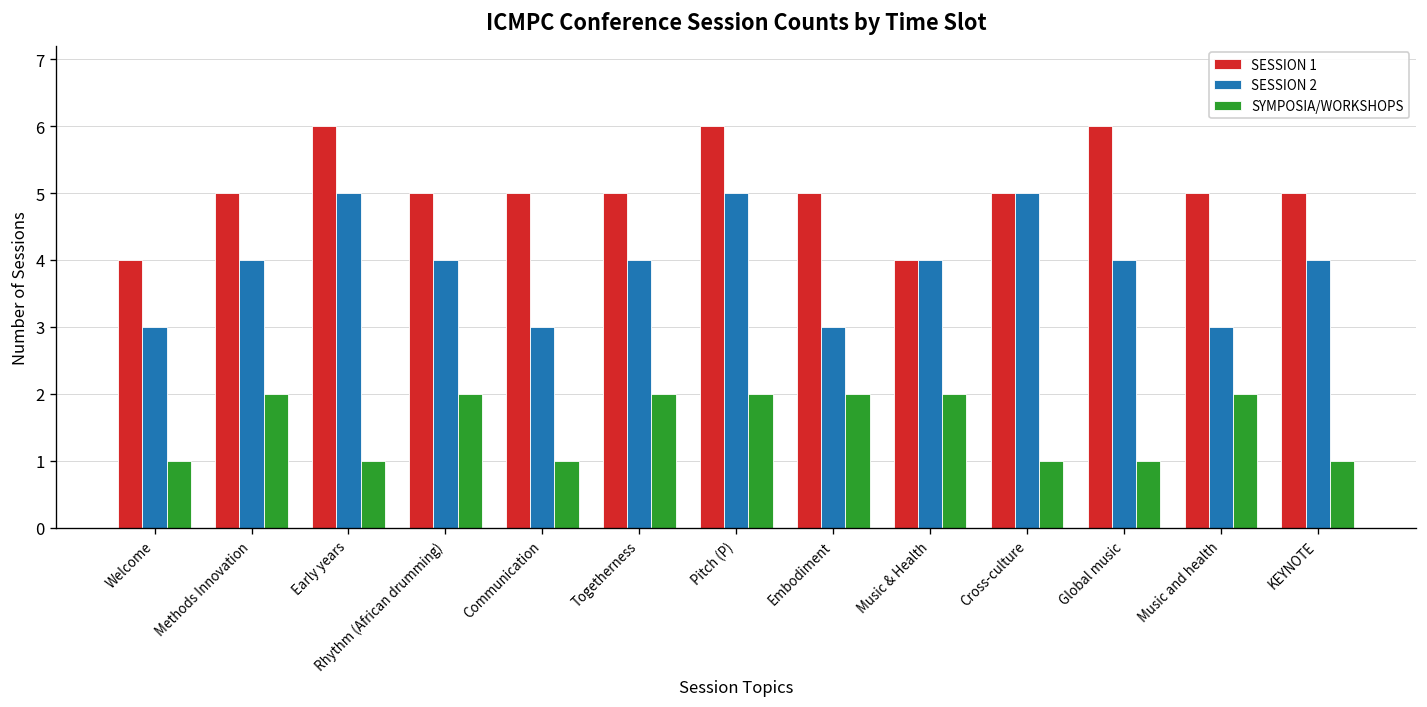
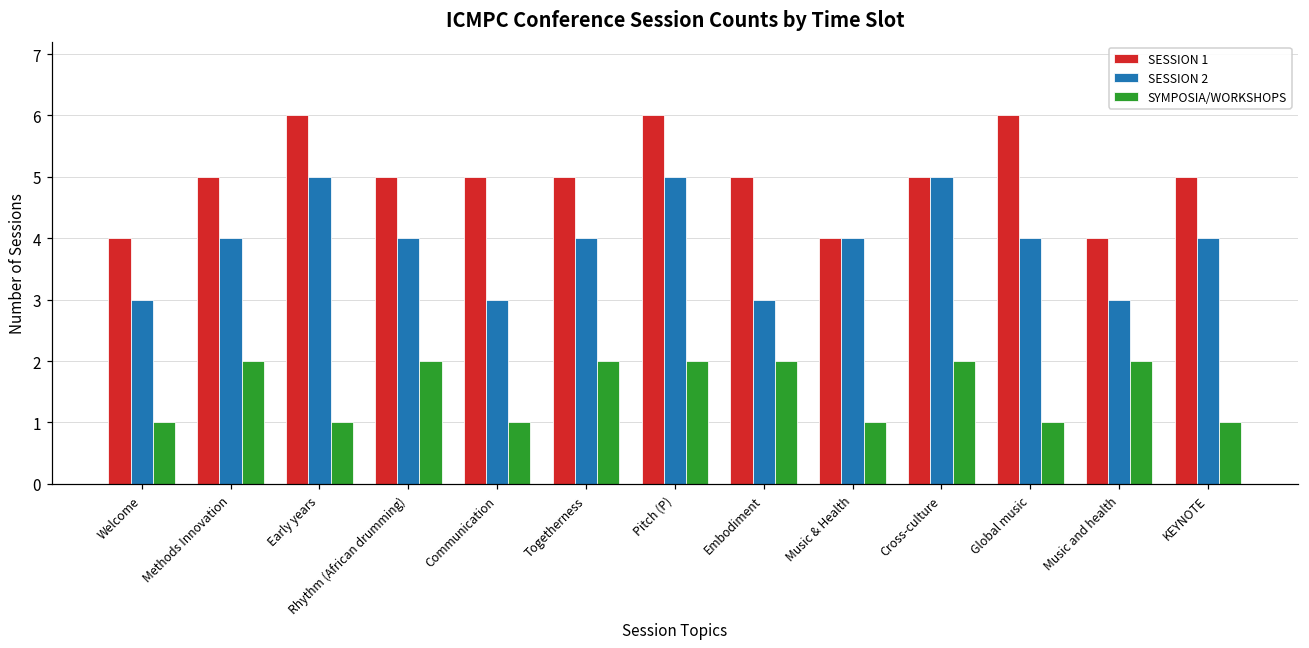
SYMPOSIA/WORKSHOPS, Music & Health: 2 -> 1
SYMPOSIA/WORKSHOPS, Cross-culture: 1 -> 2
SESSION 1, Music and health: 5 -> 4
